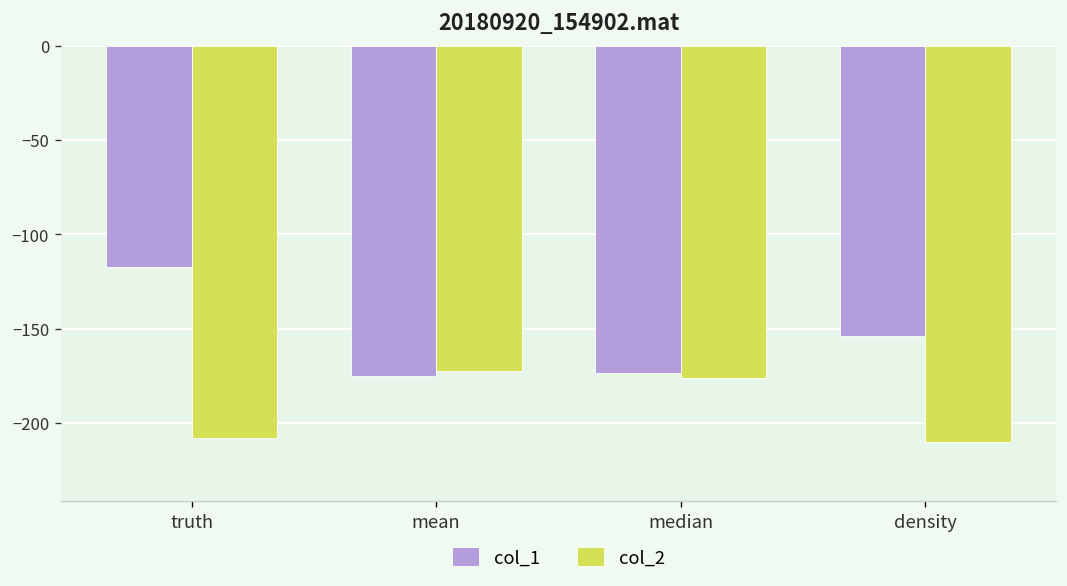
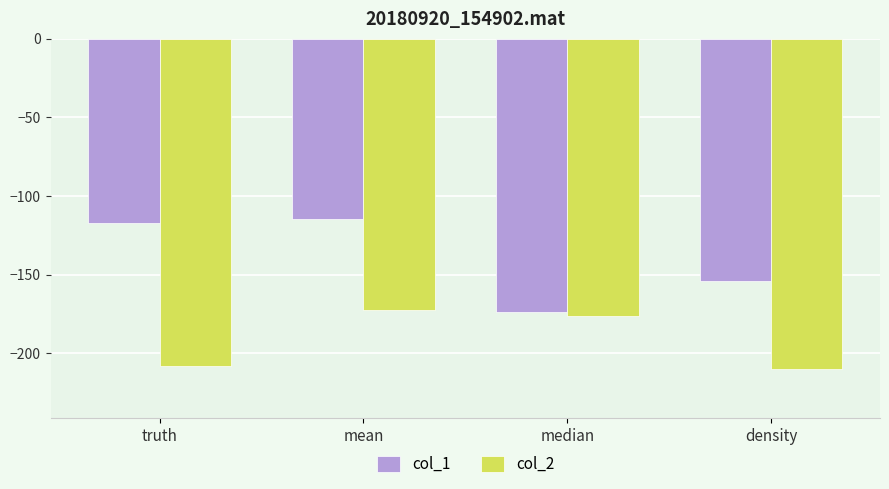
col_1, mean: -175 -> -114
